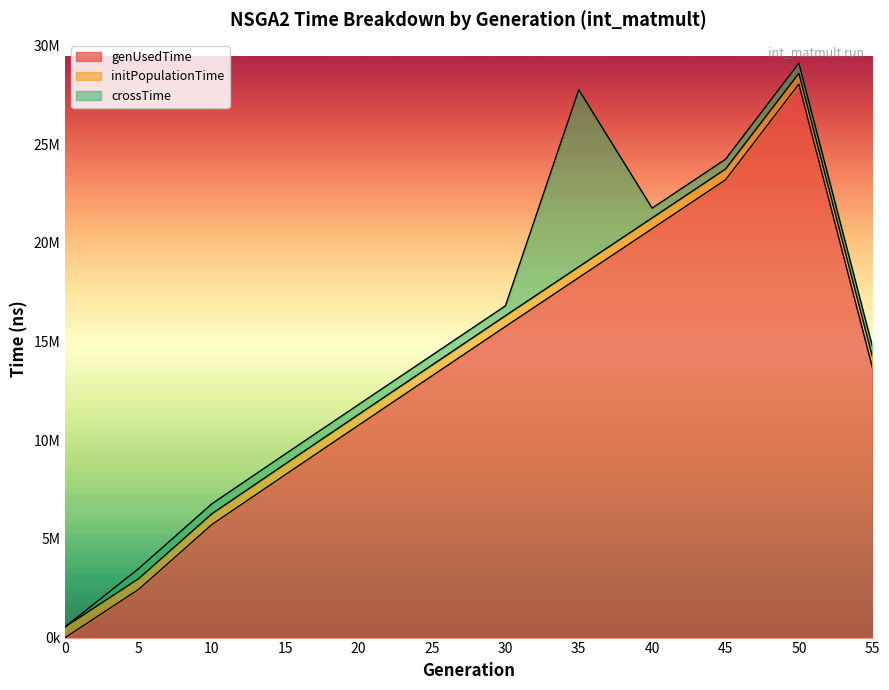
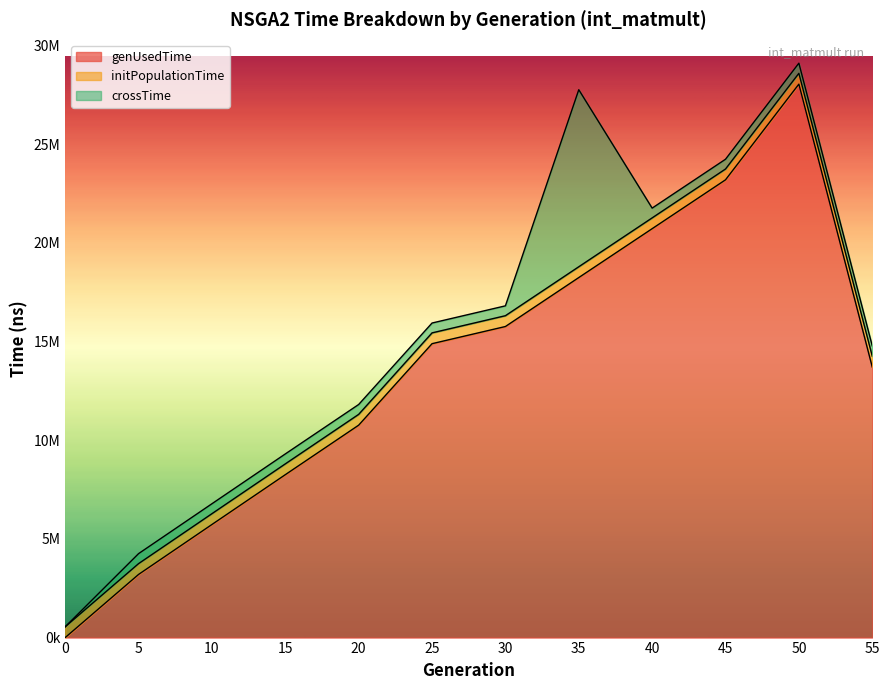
genUsedTime, 5: 2400000 -> 3200000
genUsedTime, 25: 13300000 -> 14900000
